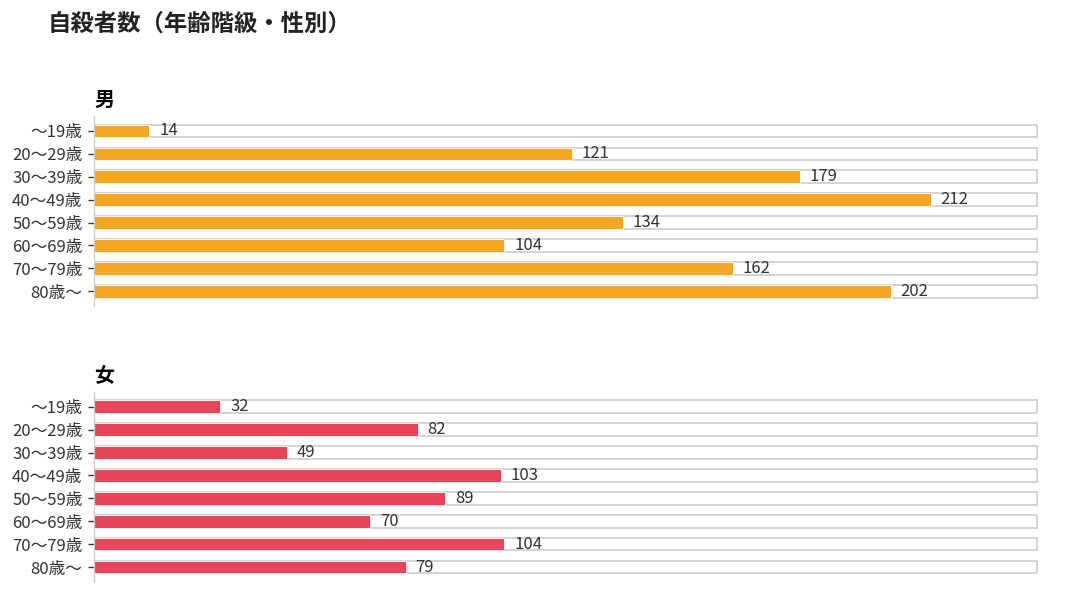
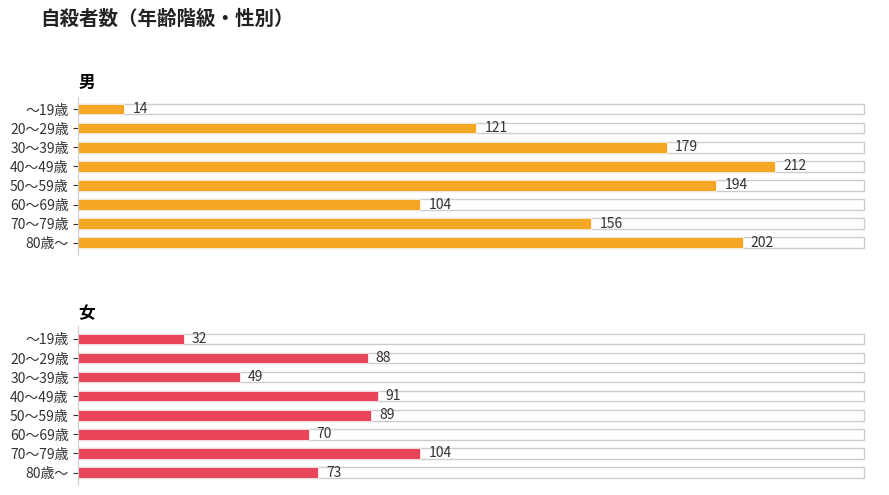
男, 50～59歳: 134 -> 194
男, 70～79歳: 162 -> 156
女, 20～29歳: 82 -> 88
女, 40～49歳: 103 -> 91
女, 80歳～: 79 -> 73
